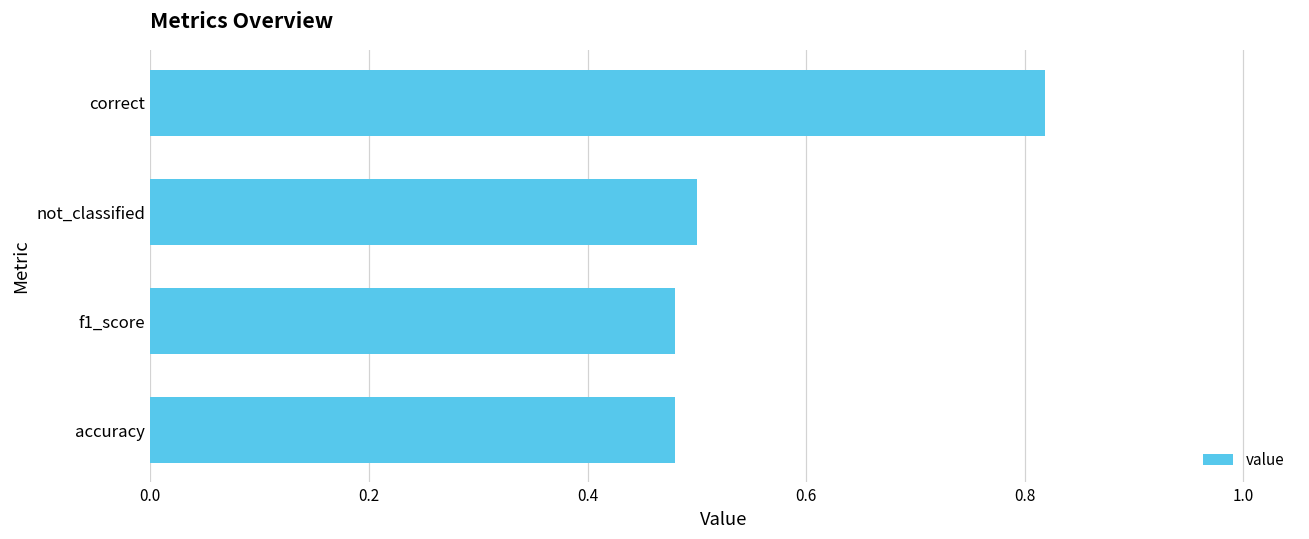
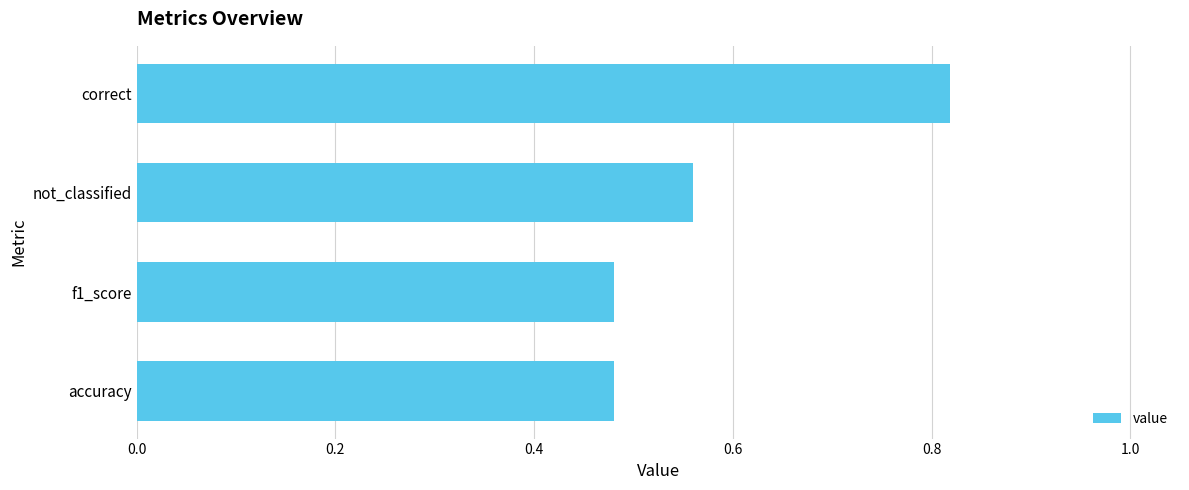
not_classified: 0.50 -> 0.56
